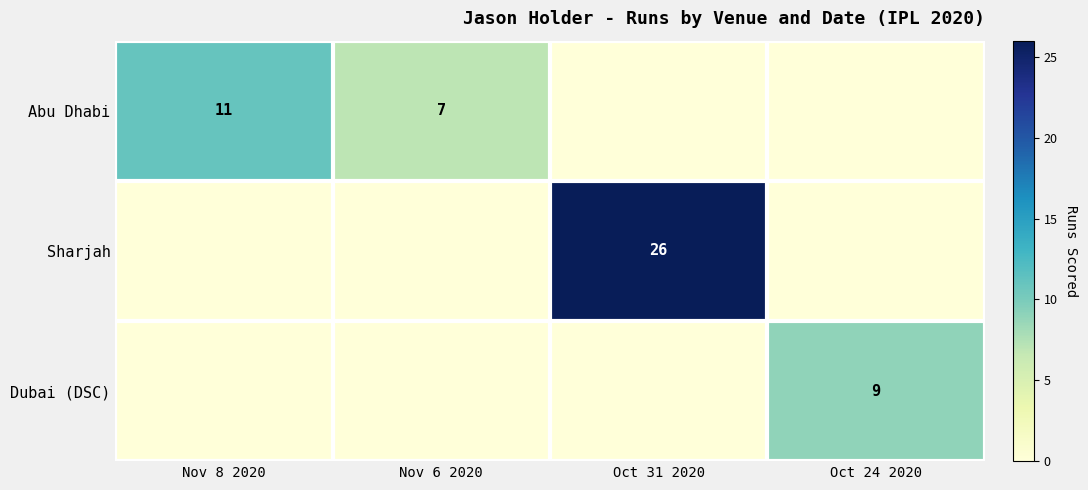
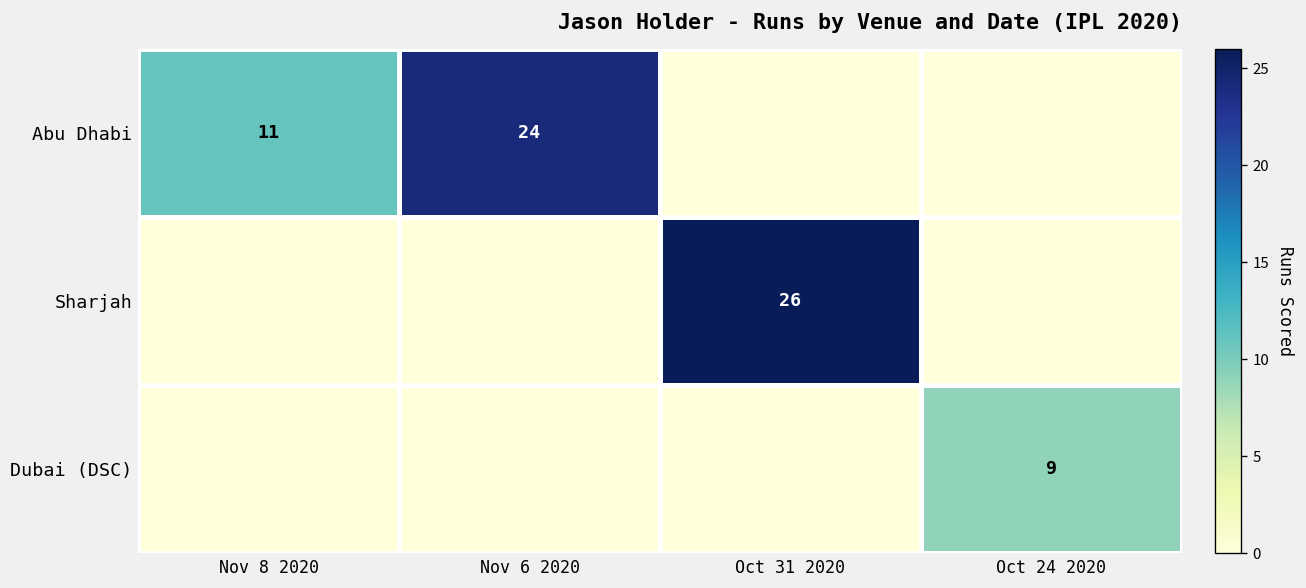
Abu Dhabi, Nov 6 2020: 7 -> 24
